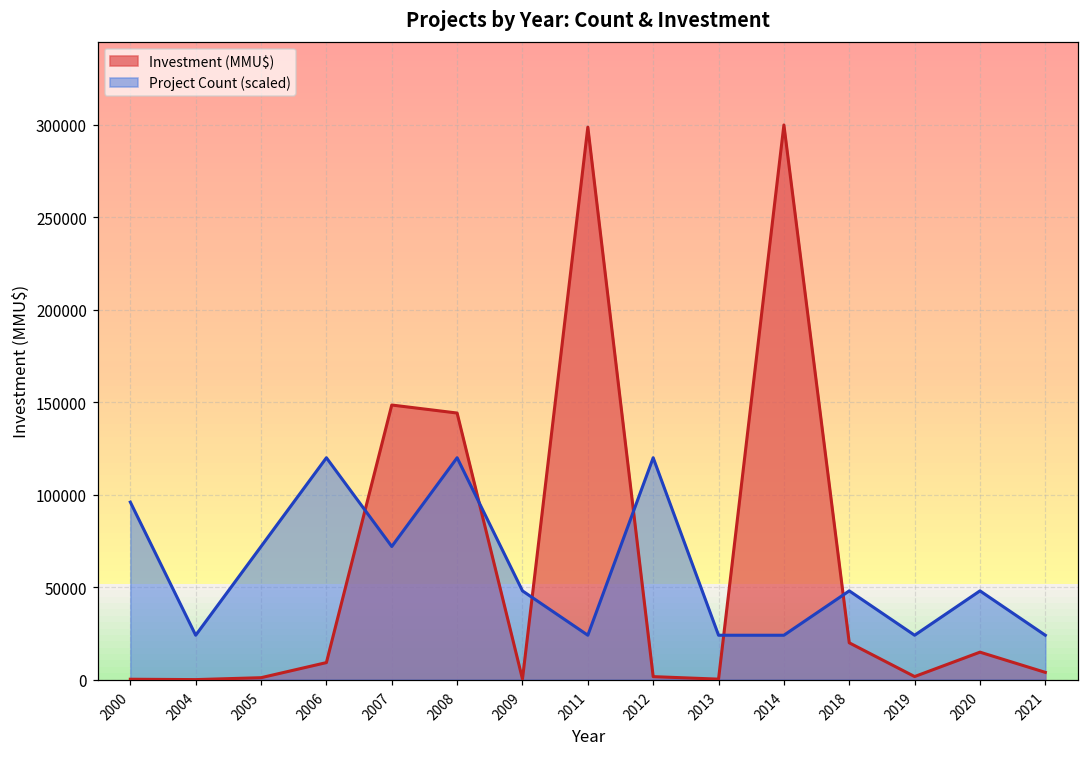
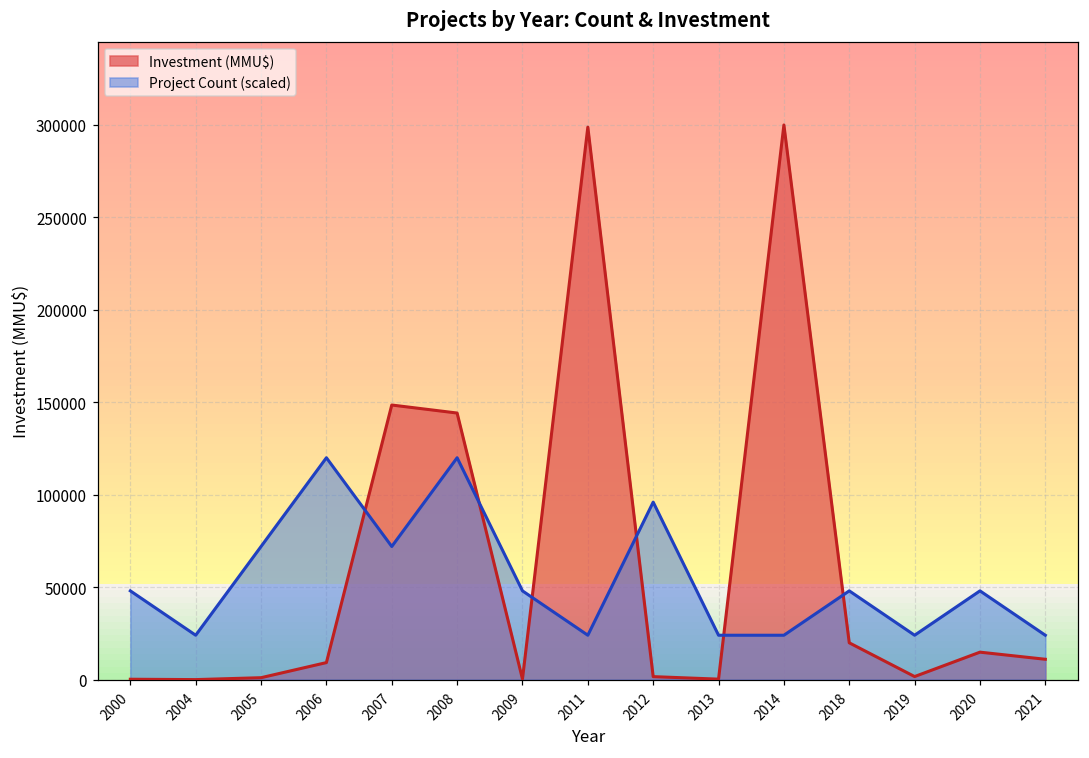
Project Count (scaled), 2000: 96000 -> 48000
Project Count (scaled), 2012: 120000 -> 96000
Investment (MMU$), 2021: 4000 -> 11000
